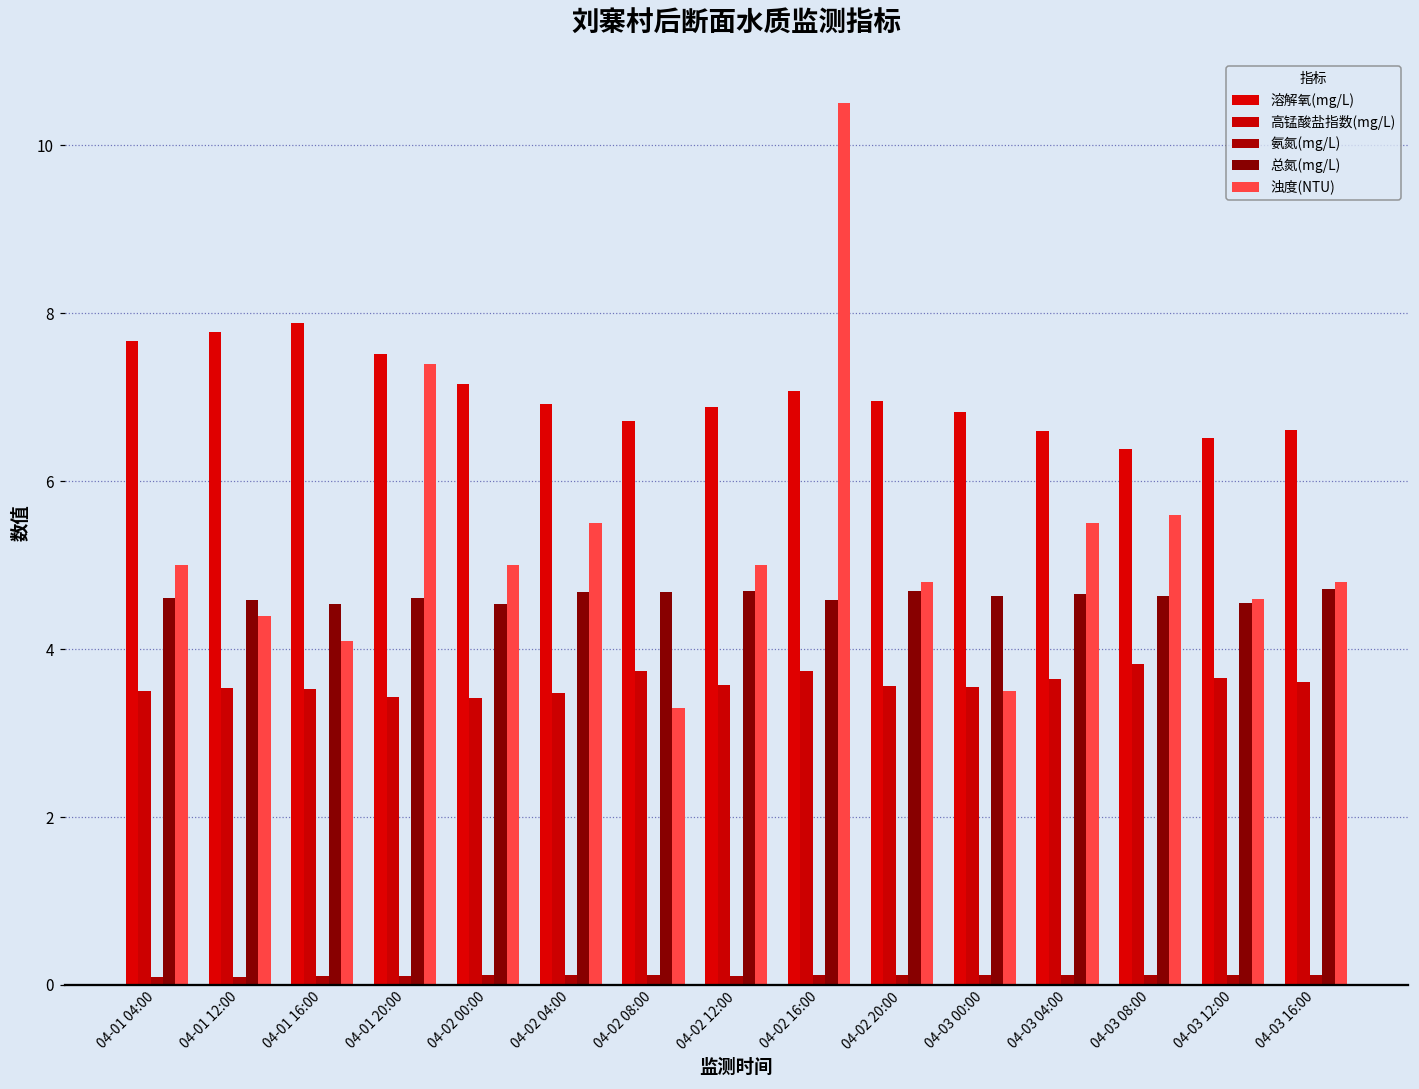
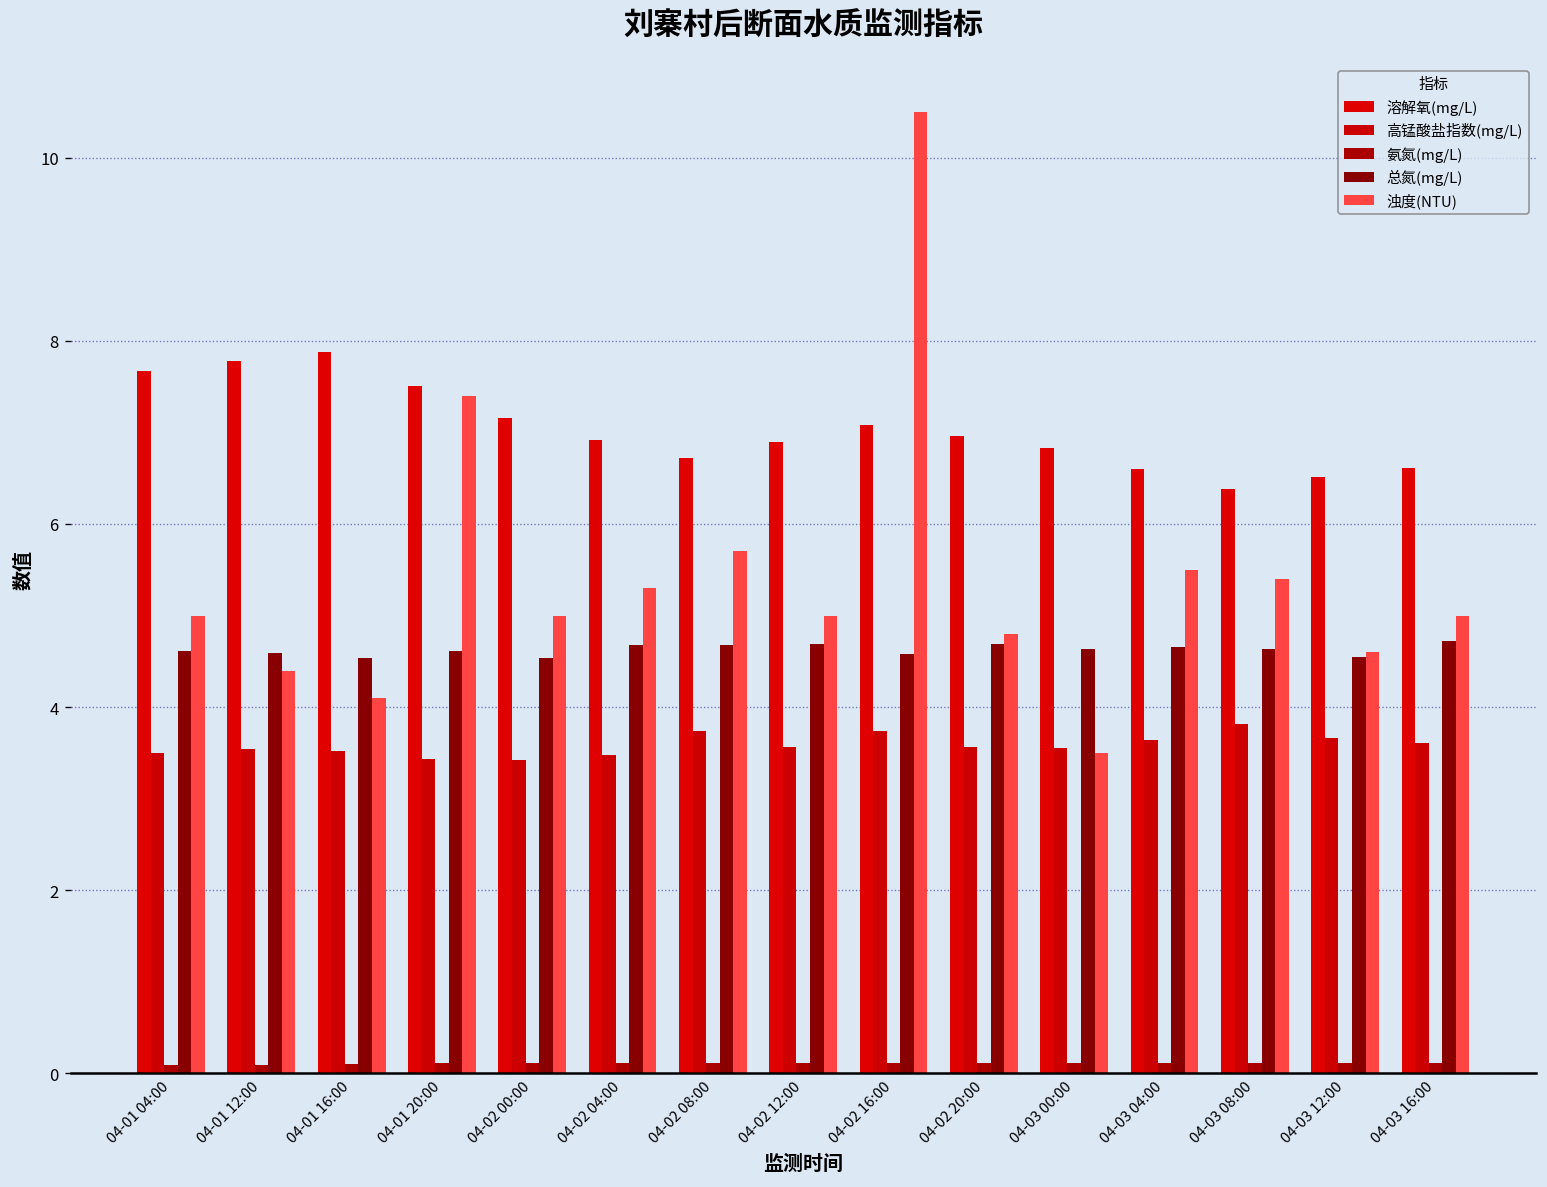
浊度(NTU), 04-02 04:00: 5.5 -> 5.3
浊度(NTU), 04-02 08:00: 3.3 -> 5.7
浊度(NTU), 04-03 08:00: 5.6 -> 5.4
浊度(NTU), 04-03 16:00: 4.8 -> 5.0
